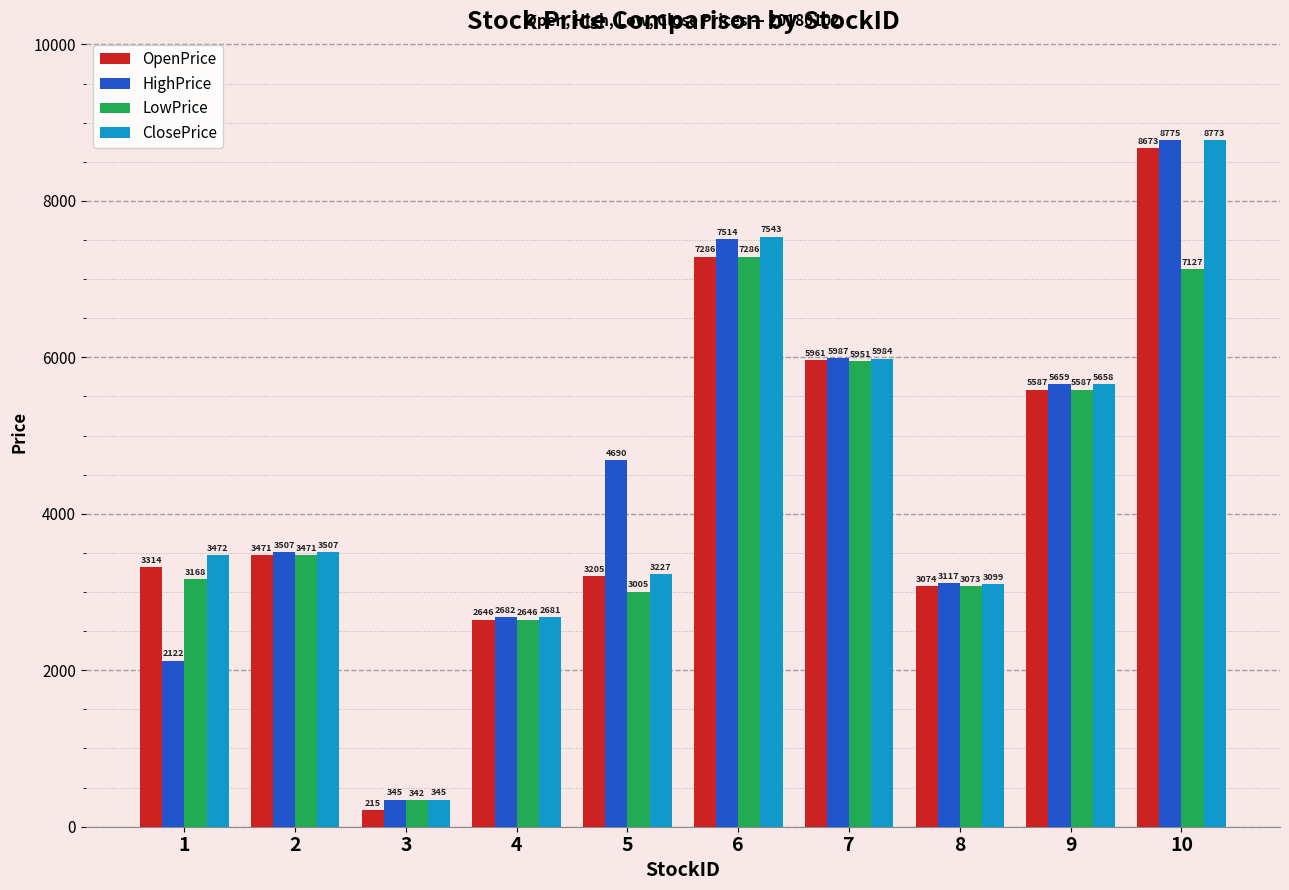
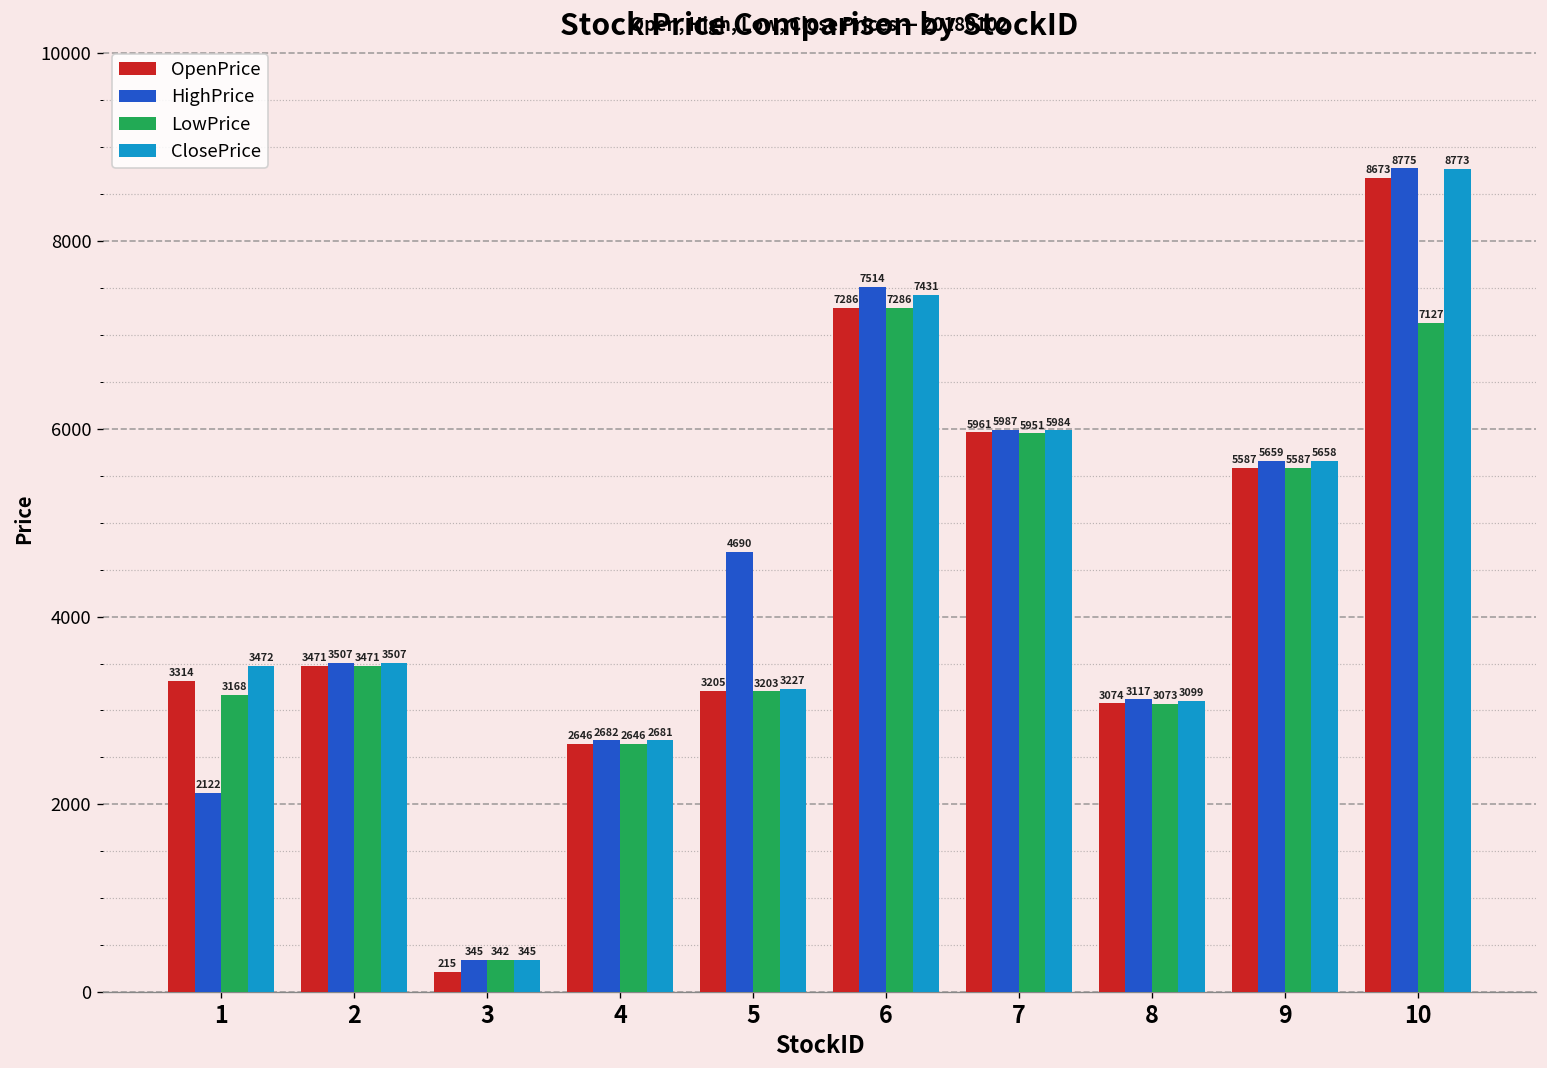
LowPrice, 5: 3005 -> 3203
ClosePrice, 6: 7543 -> 7431
